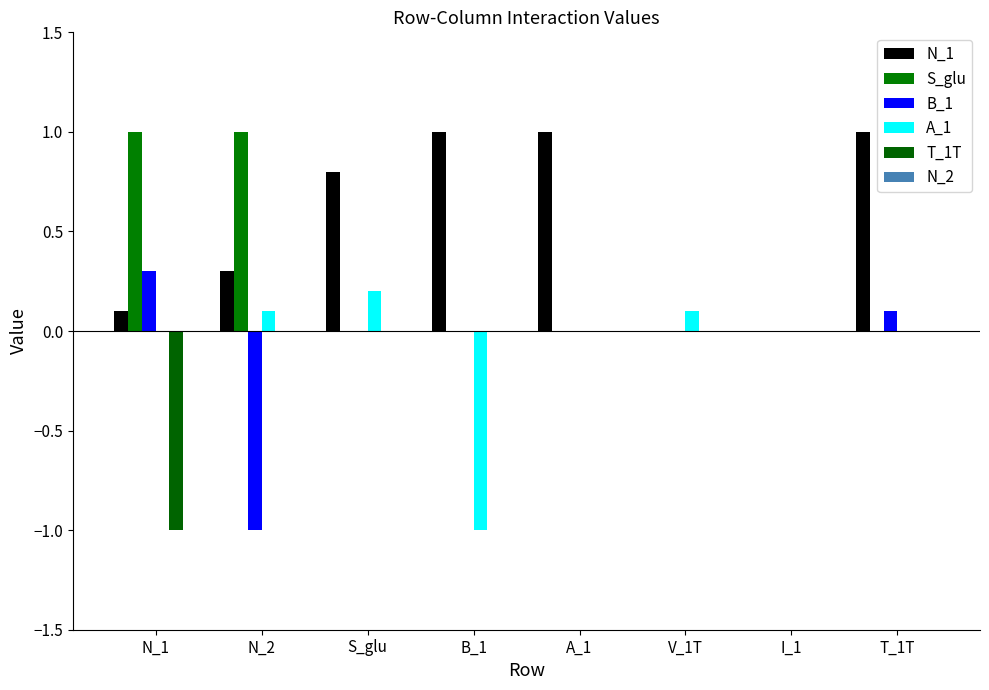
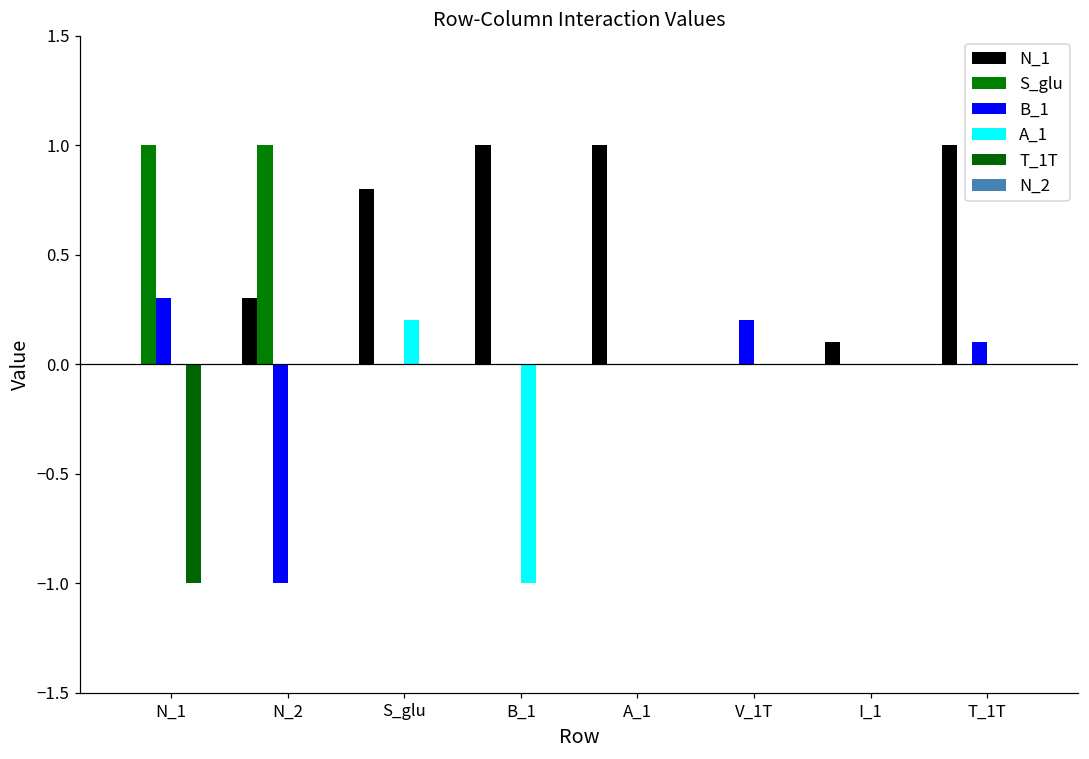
N_1, N_1: 0.1 -> 0.0
A_1, N_2: 0.1 -> 0.0
B_1, V_1T: 0.0 -> 0.2
A_1, V_1T: 0.1 -> 0.0
N_1, I_1: 0.0 -> 0.1
